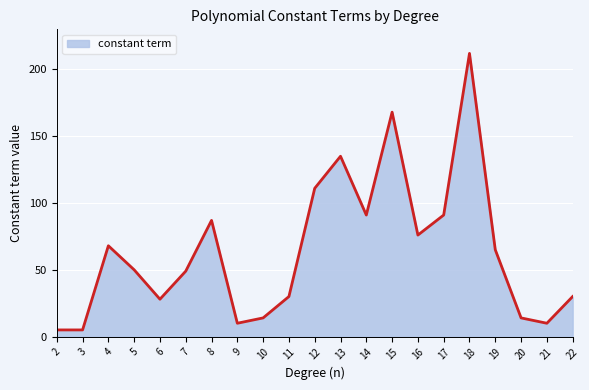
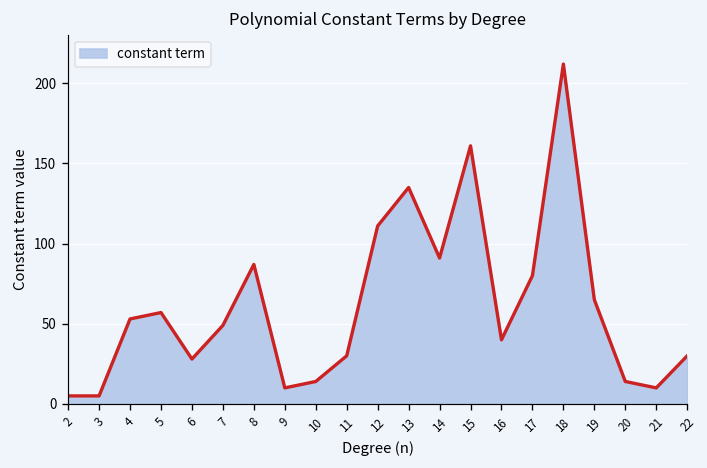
4: 68 -> 53
5: 50 -> 57
15: 168 -> 161
16: 76 -> 40
17: 91 -> 80
